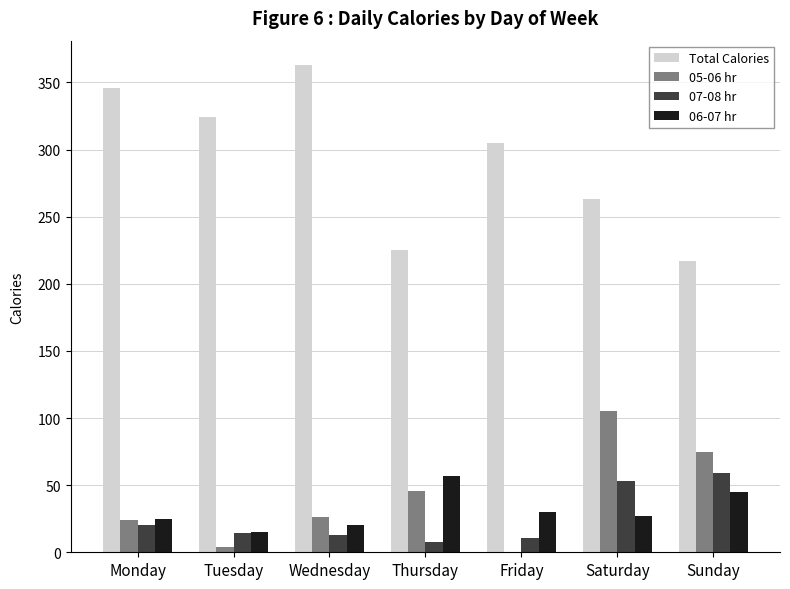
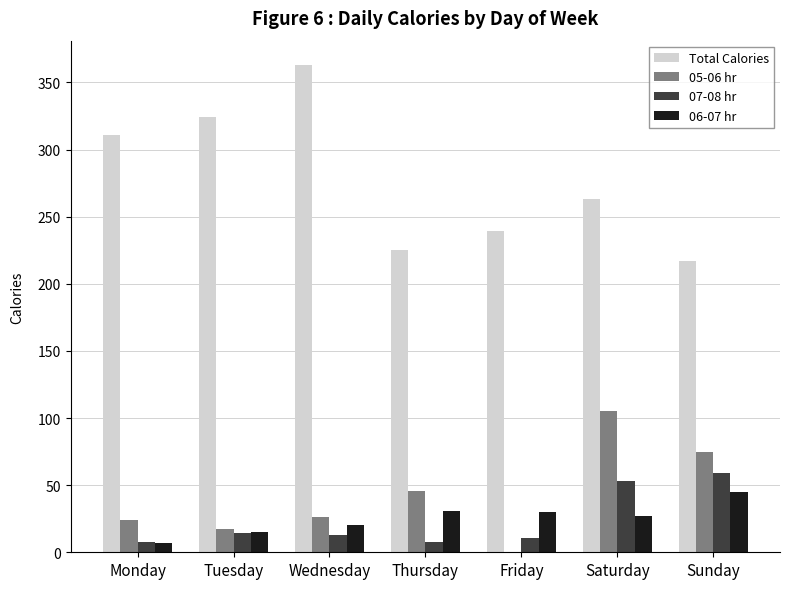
Total Calories, Monday: 346 -> 311
07-08 hr, Monday: 20 -> 8
06-07 hr, Monday: 25 -> 7
05-06 hr, Tuesday: 4 -> 17
06-07 hr, Thursday: 57 -> 31
Total Calories, Friday: 305 -> 239
